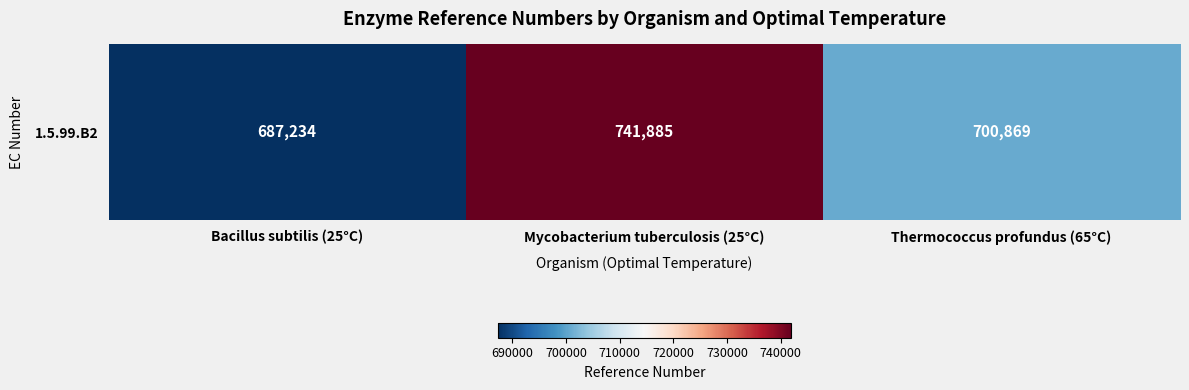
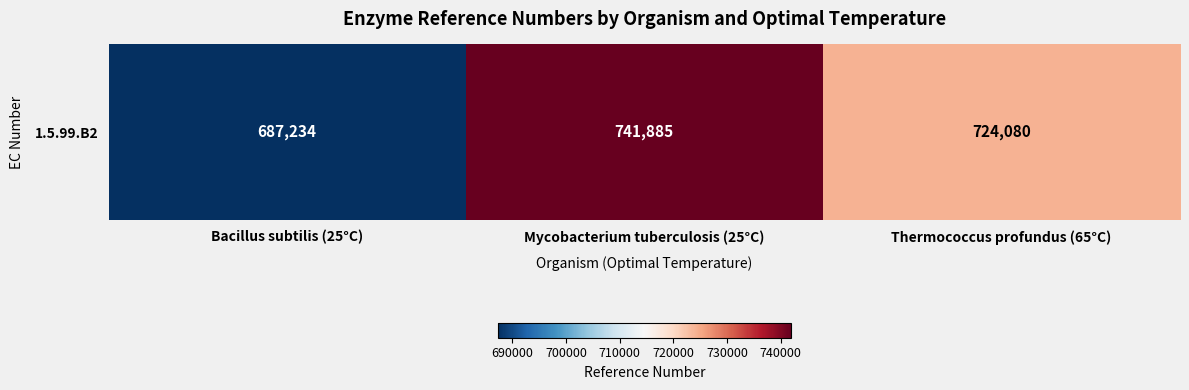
1.5.99.B2, Thermococcus profundus (65°C): 700,869 -> 724,080
